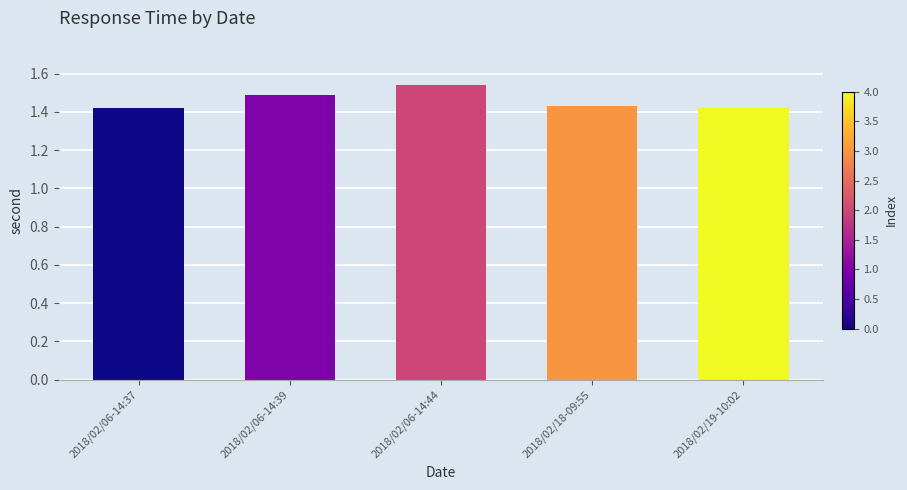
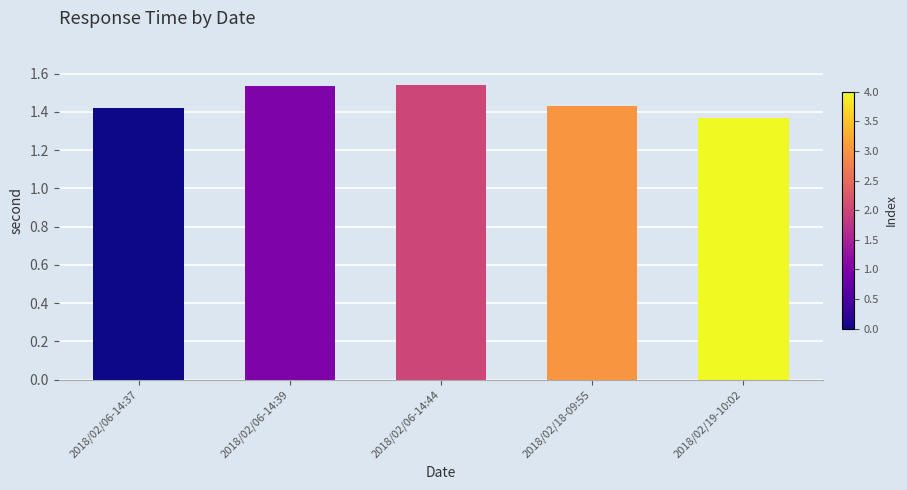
2018/02/06-14:39: 1.49 -> 1.54
2018/02/19-10:02: 1.42 -> 1.37
